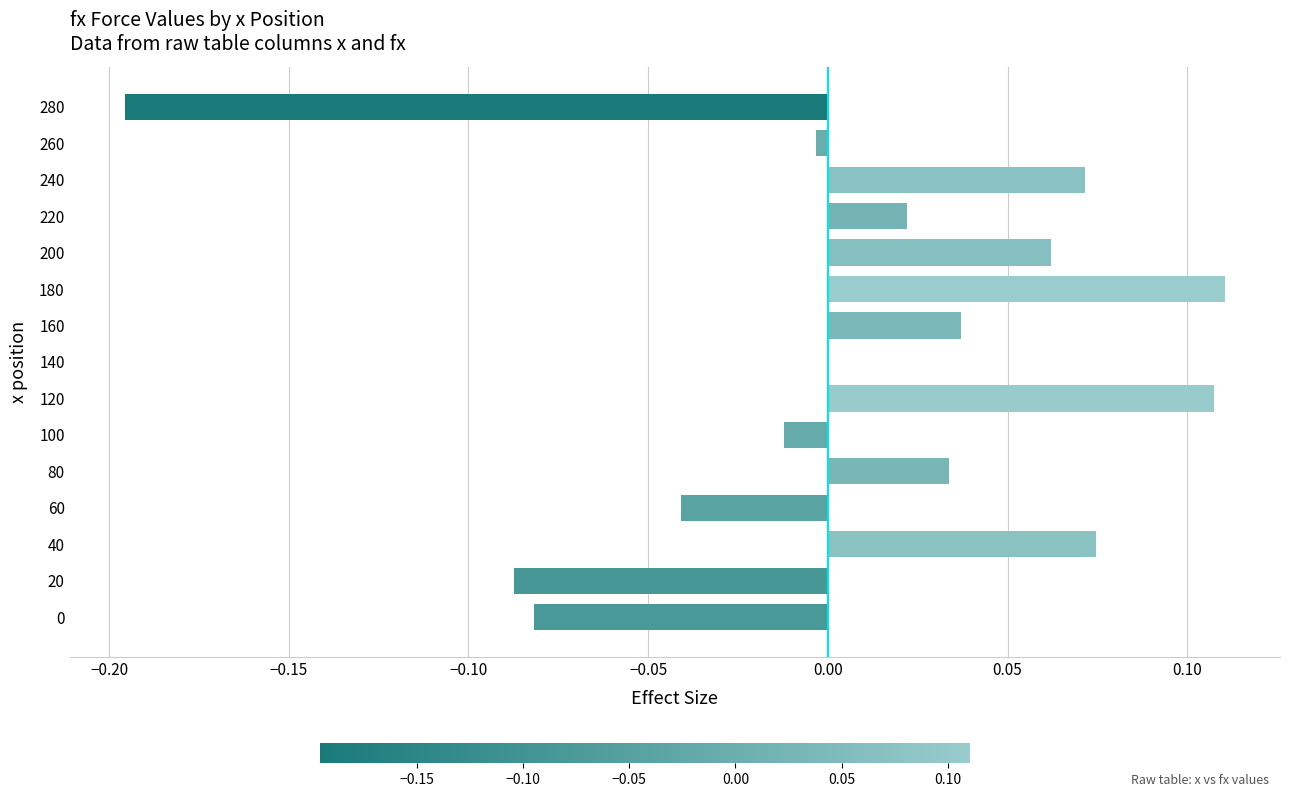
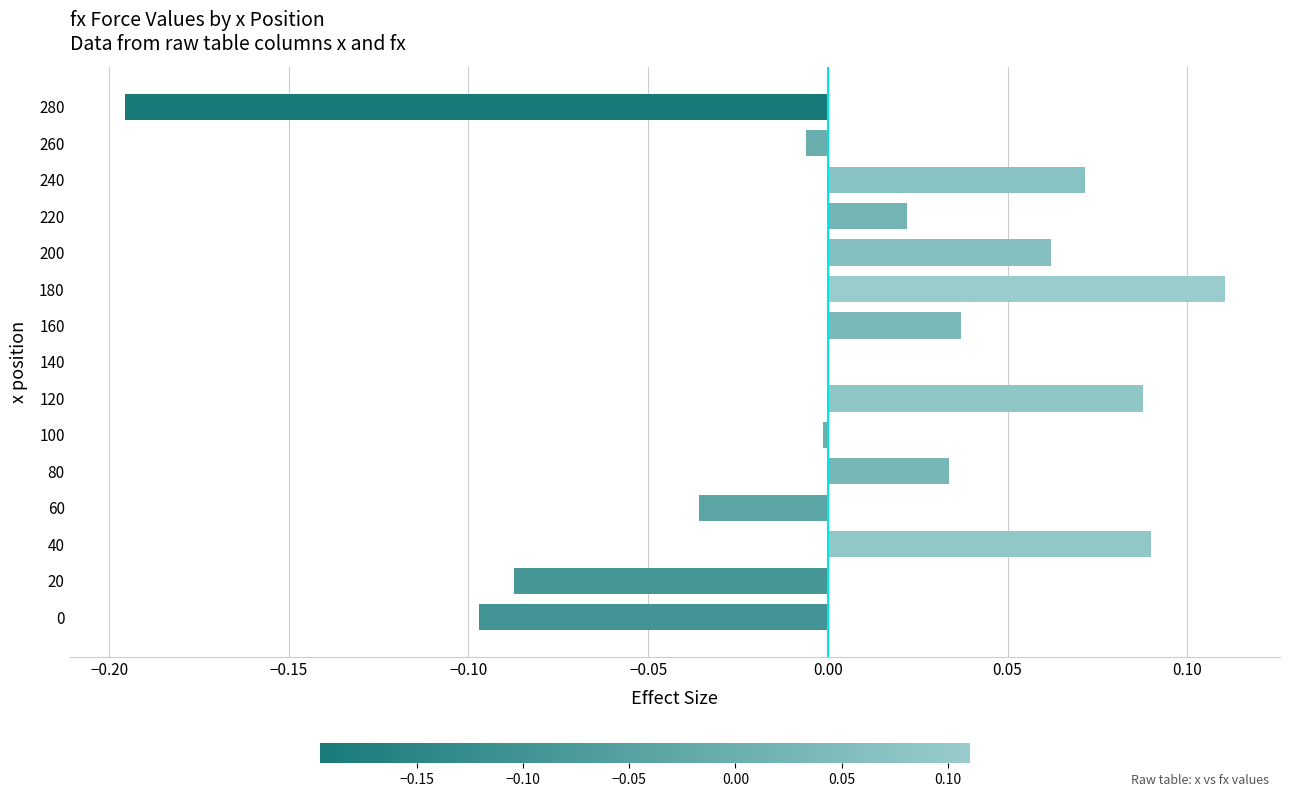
260: -0.003 -> -0.006
120: 0.107 -> 0.088
100: -0.012 -> -0.001
60: -0.041 -> -0.036
40: 0.074 -> 0.090
0: -0.082 -> -0.097
